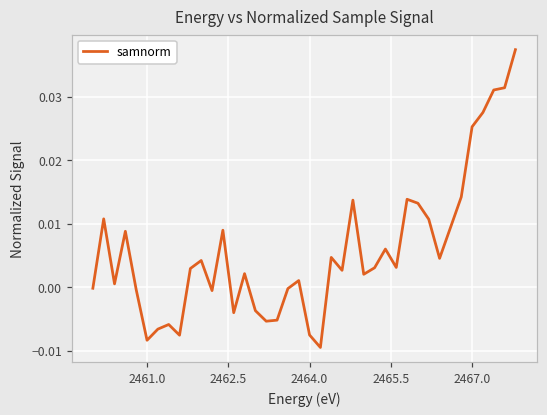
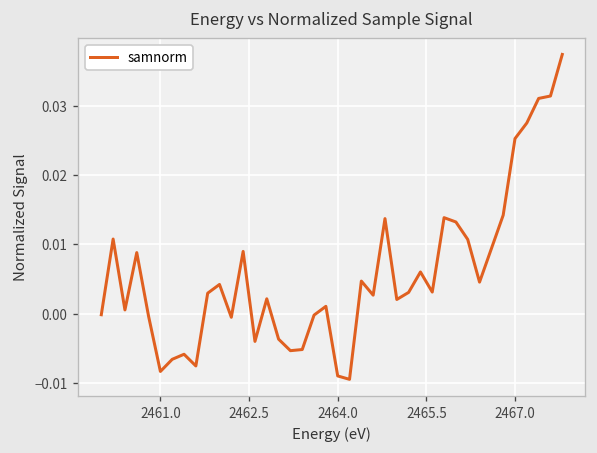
2464.0: -0.007 -> -0.009
